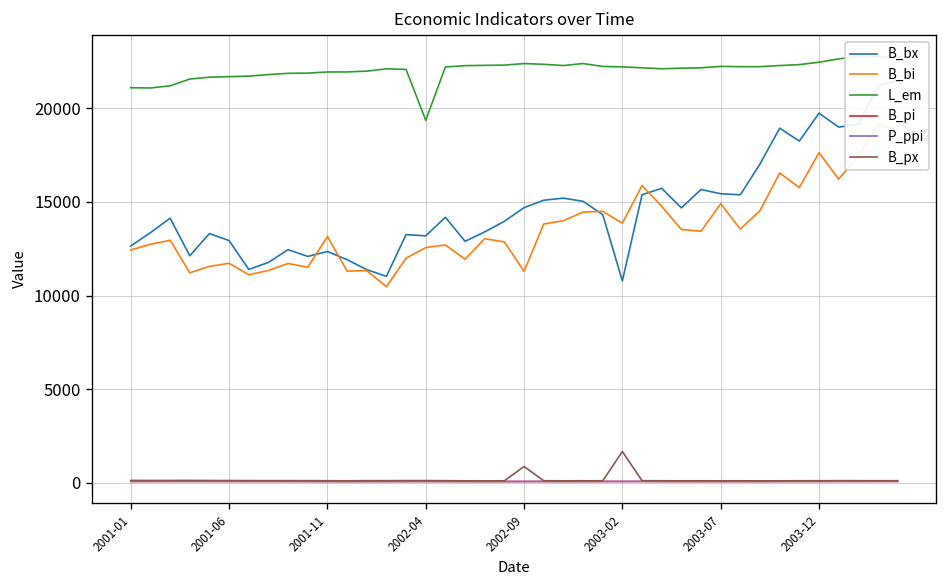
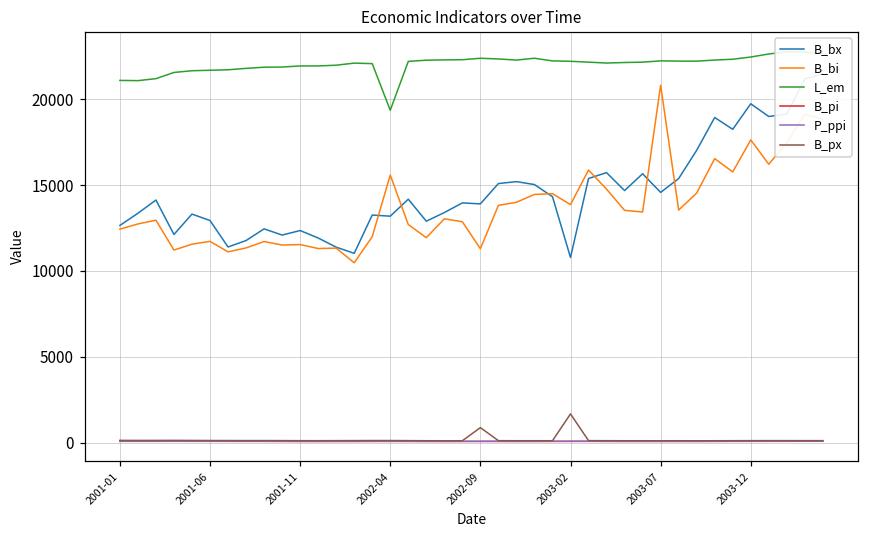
B_bi, 2001-11: 13200 -> 11500
B_bi, 2002-04: 12600 -> 15600
B_bx, 2002-09: 14700 -> 13900
B_bx, 2003-07: 15400 -> 14600
B_bi, 2003-07: 14900 -> 20800
